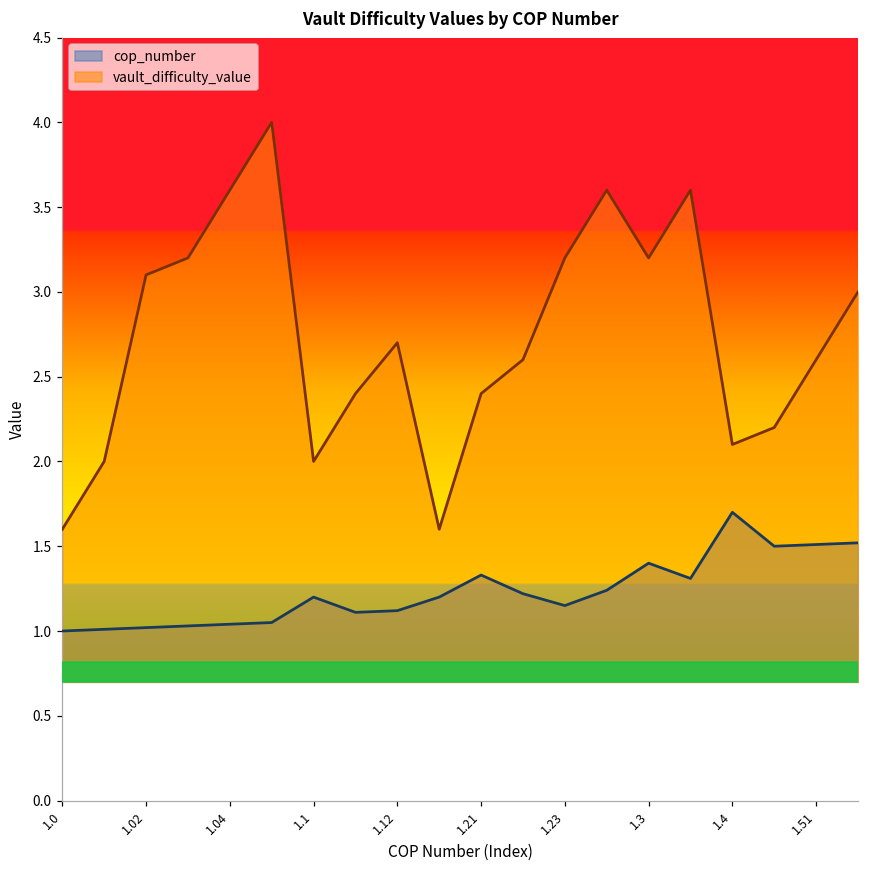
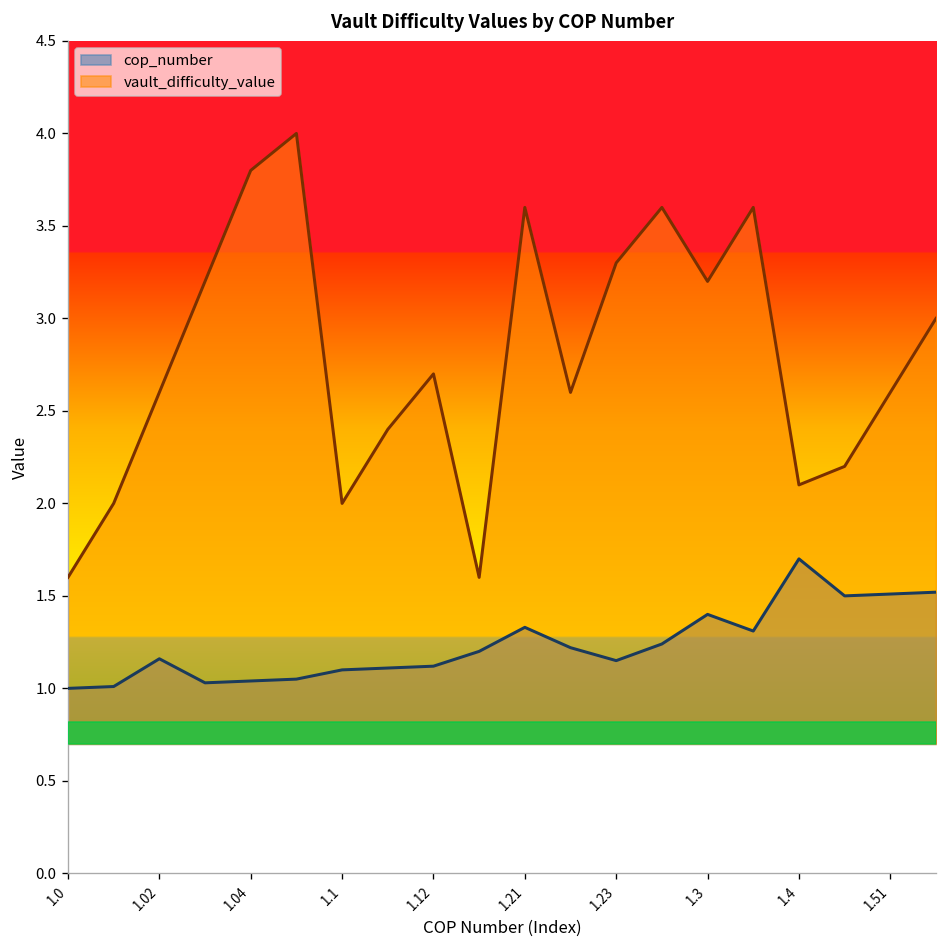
cop_number, 1.02: 1.02 -> 1.16
vault_difficulty_value, 1.02: 3.1 -> 2.6
vault_difficulty_value, 1.04: 3.6 -> 3.8
cop_number, 1.1: 1.2 -> 1.1
vault_difficulty_value, 1.21: 2.4 -> 3.6
vault_difficulty_value, 1.23: 3.2 -> 3.3
